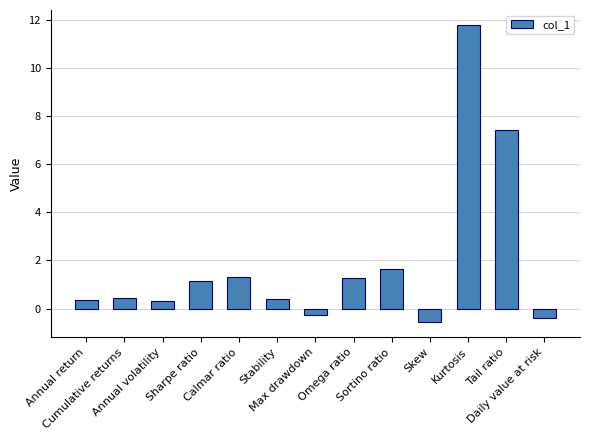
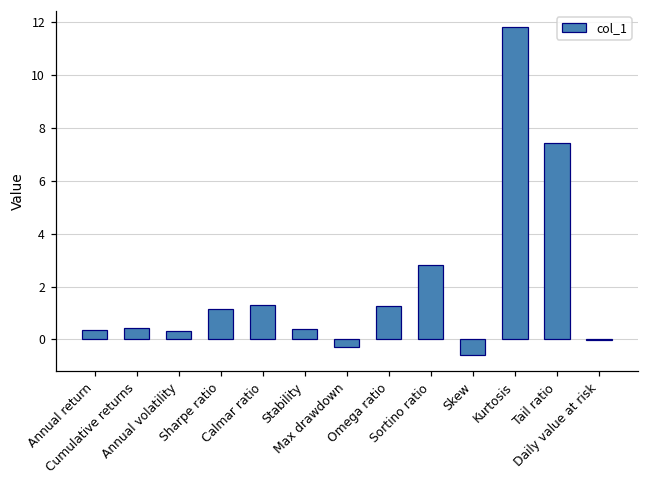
Sortino ratio: 1.7 -> 2.8
Daily value at risk: -0.4 -> 0.0
